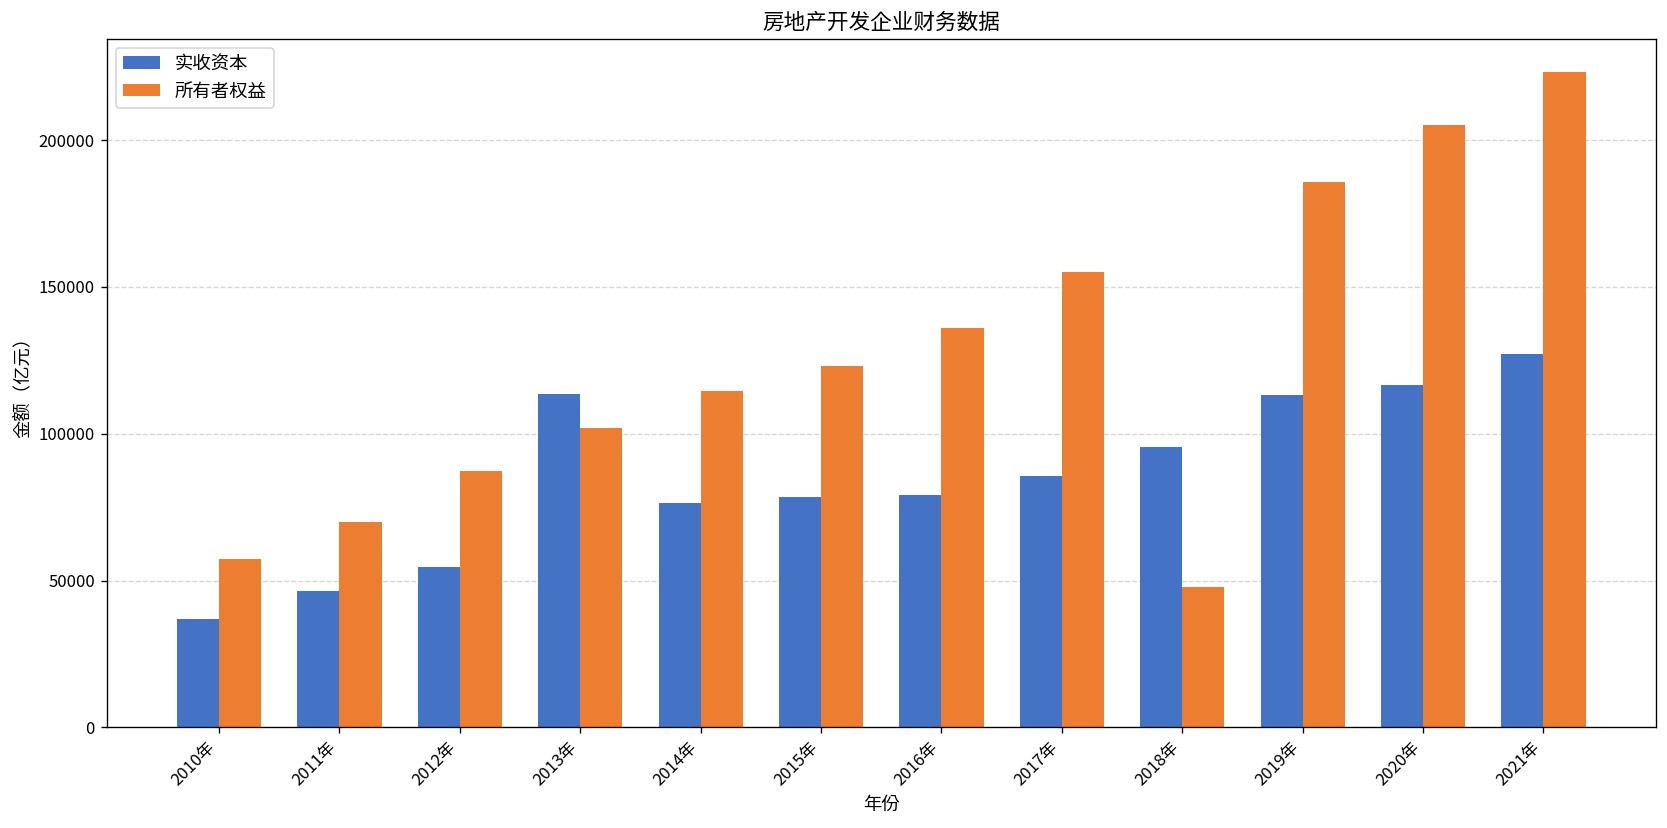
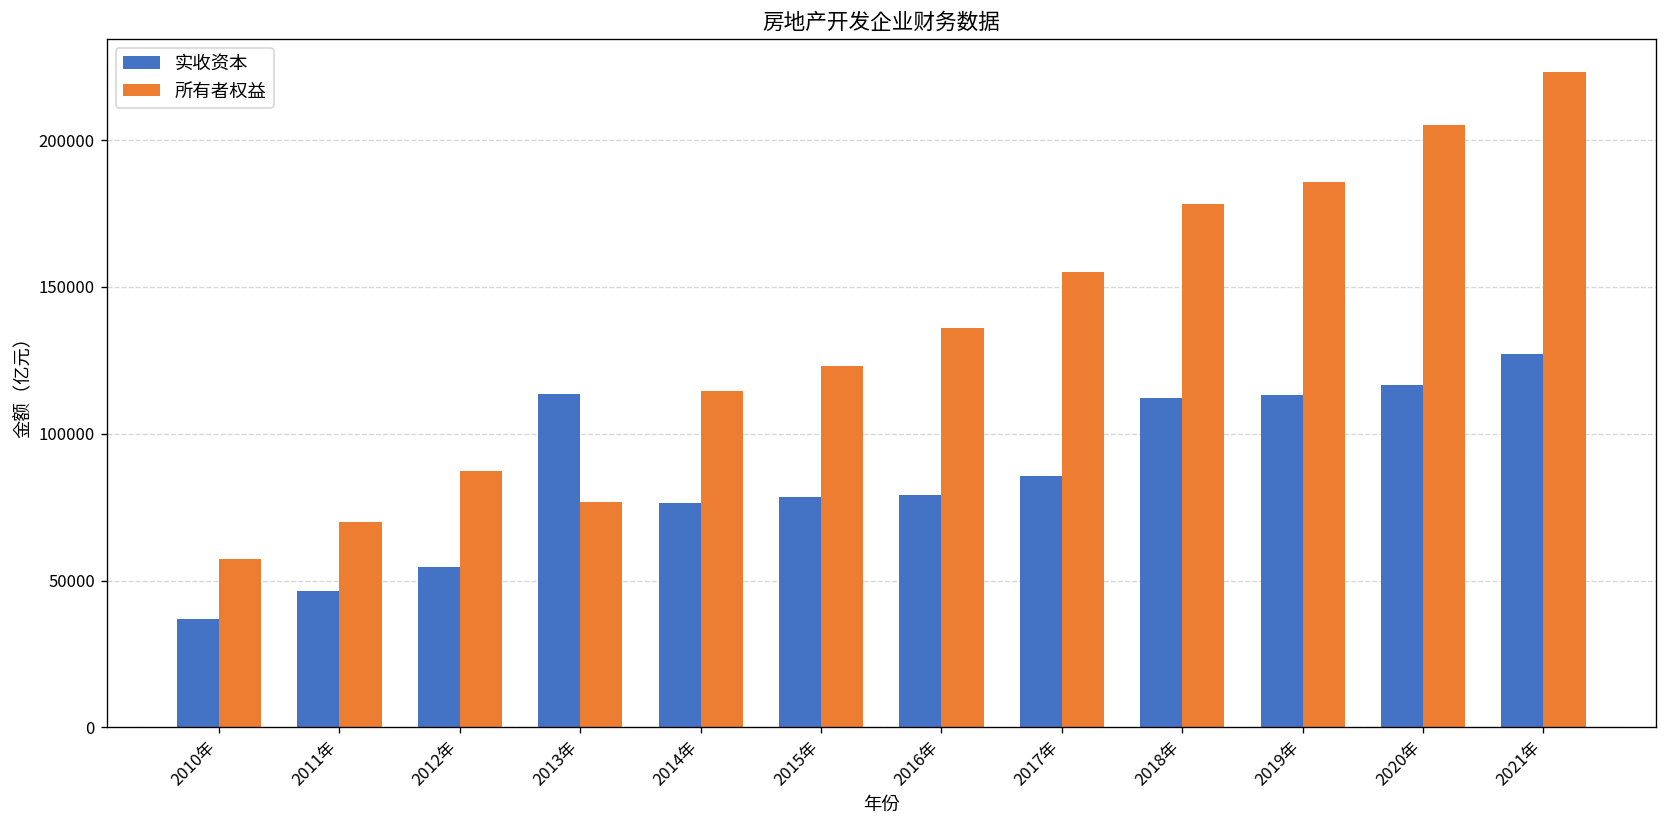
所有者权益, 2013年: 102000 -> 77000
实收资本, 2018年: 95000 -> 112000
所有者权益, 2018年: 48000 -> 178000
